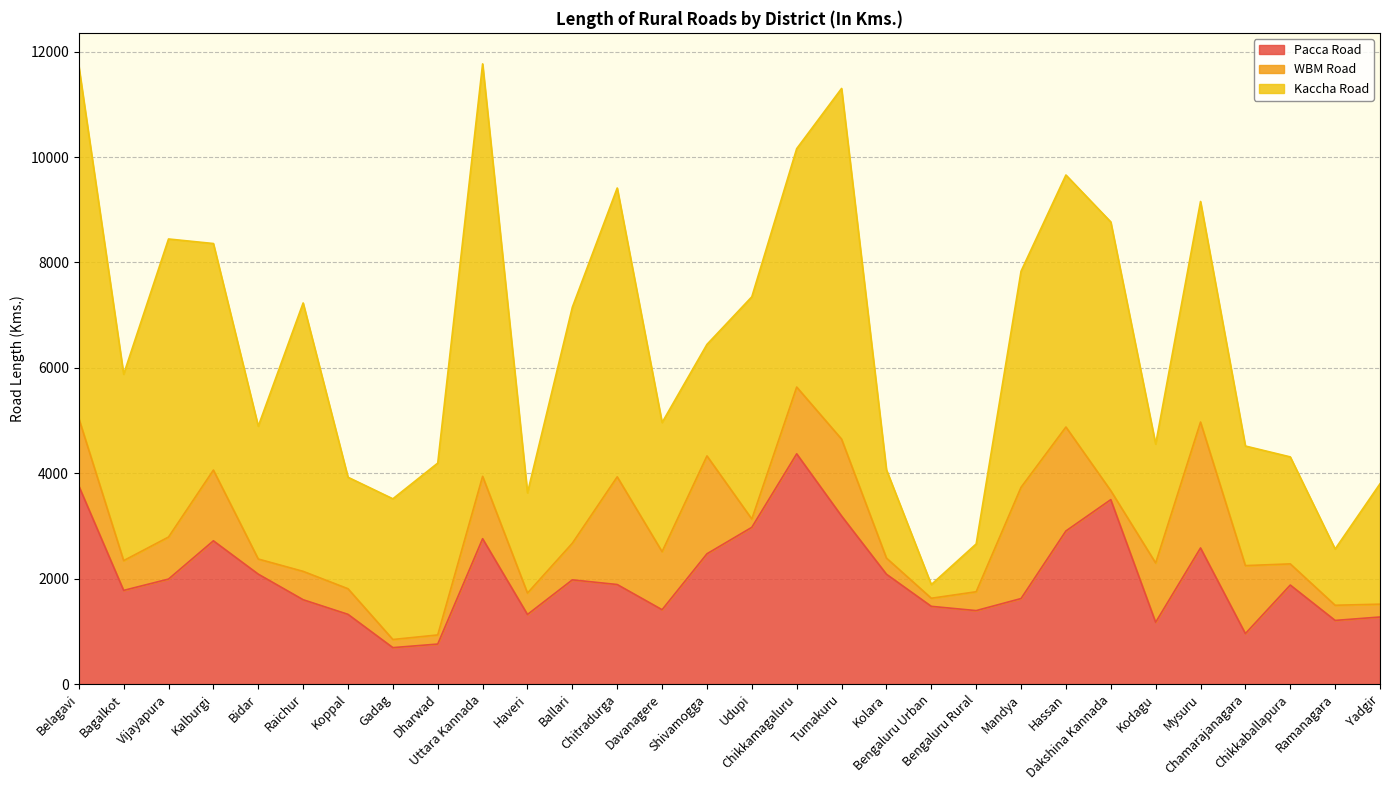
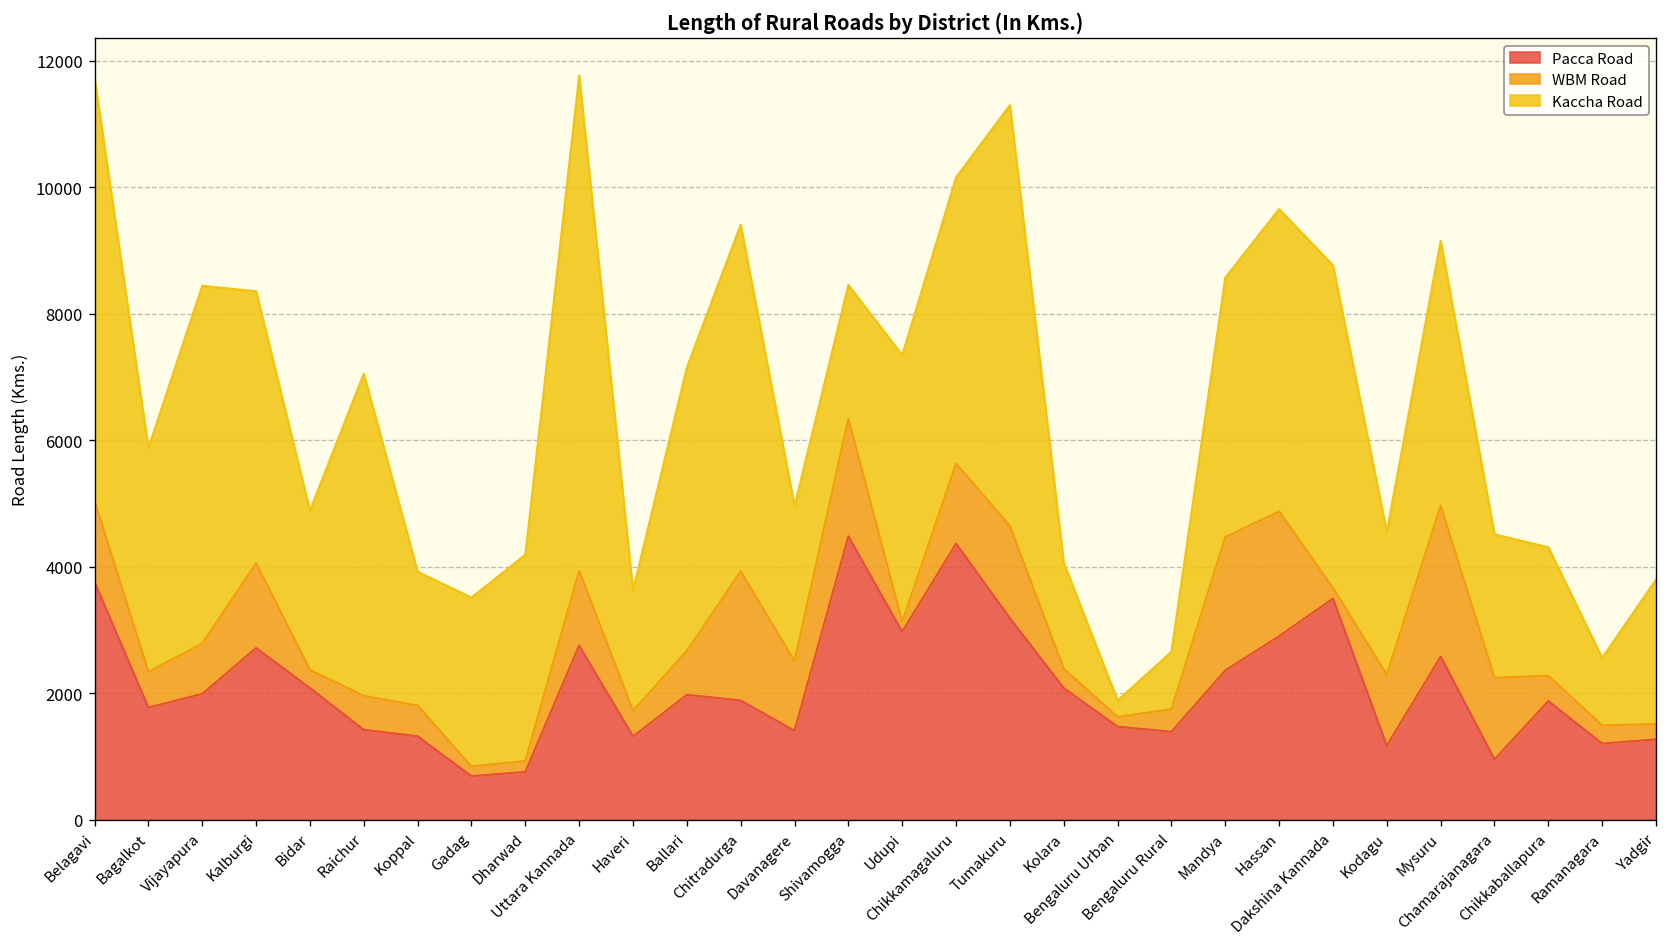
Pacca Road, Raichur: 1600 -> 1400
Pacca Road, Shivamogga: 2500 -> 4500
Pacca Road, Mandya: 1600 -> 2400
